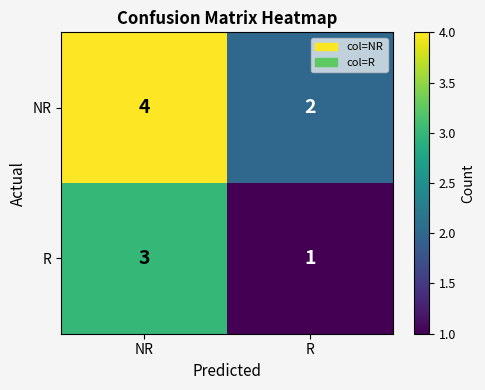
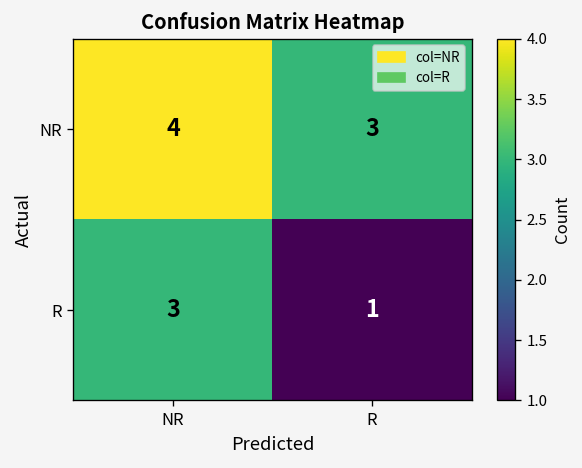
NR, R: 2 -> 3
